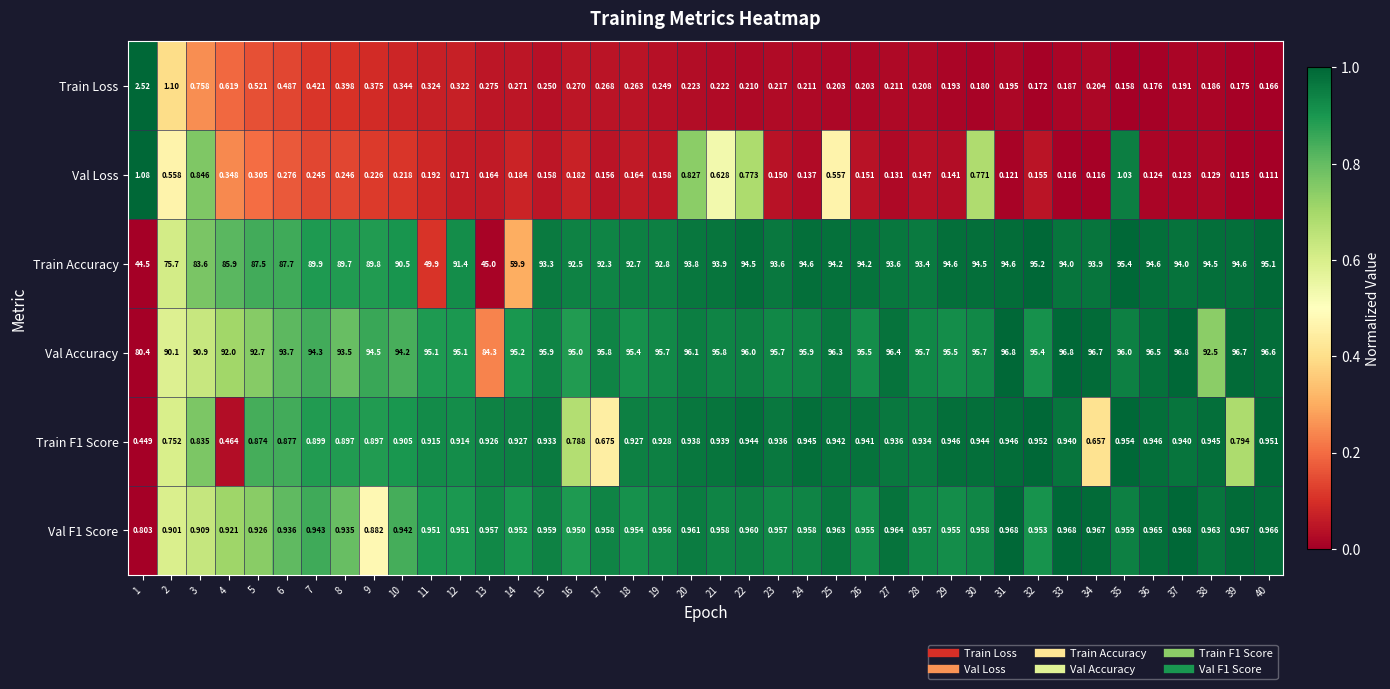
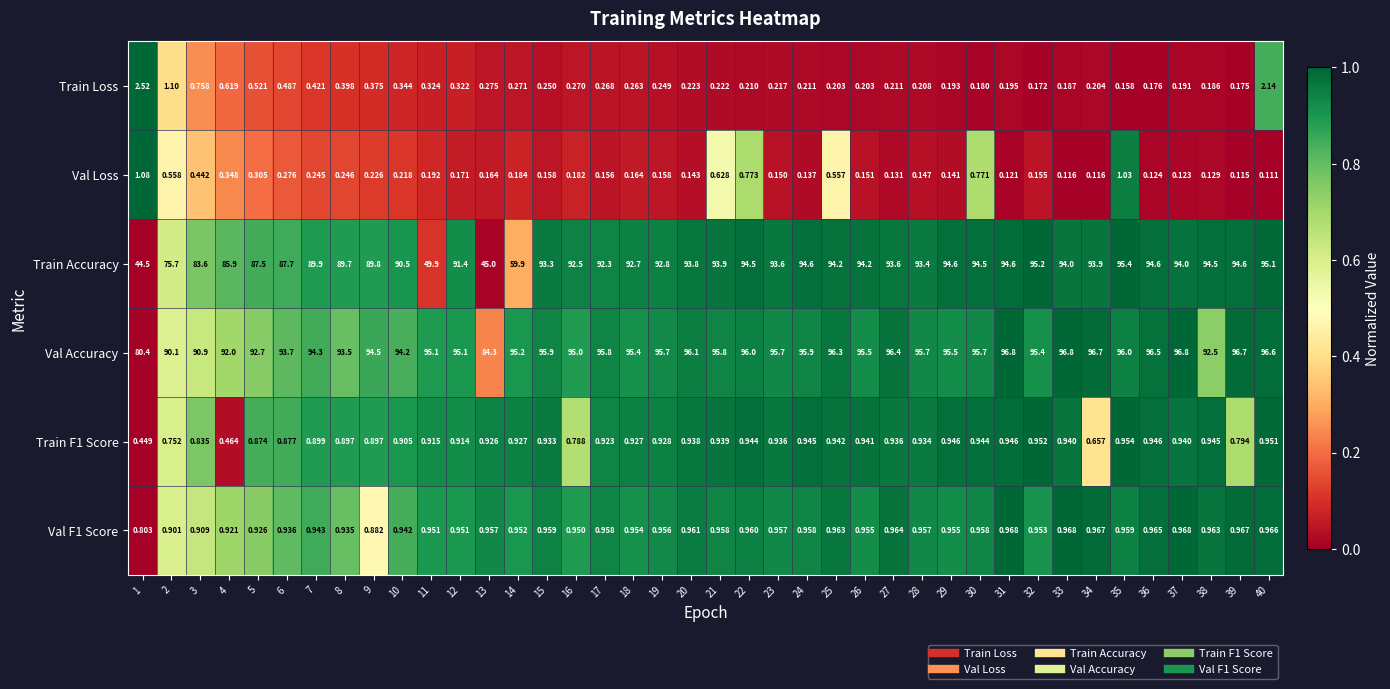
Train Loss, 40: 0.166 -> 2.14
Val Loss, 3: 0.846 -> 0.442
Val Loss, 20: 0.827 -> 0.143
Train F1 Score, 17: 0.675 -> 0.923
